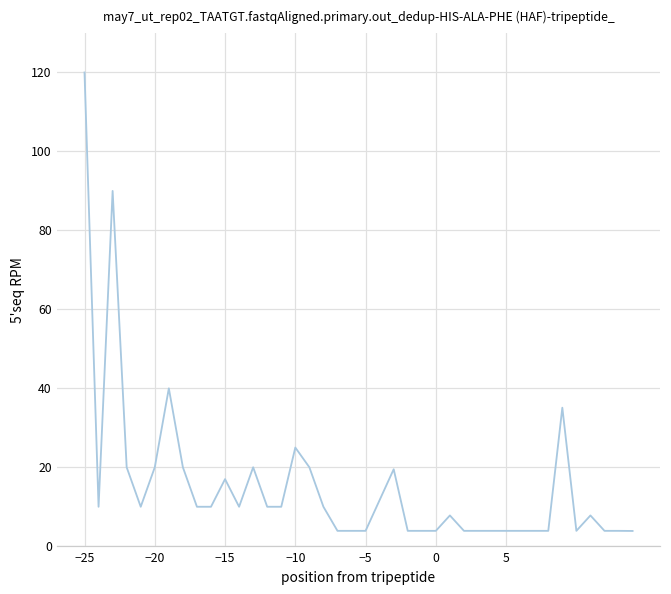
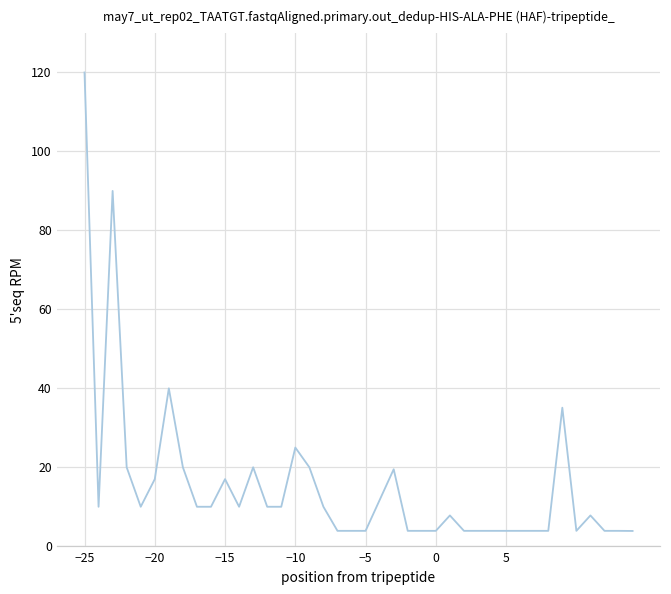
−20: 20 -> 17
